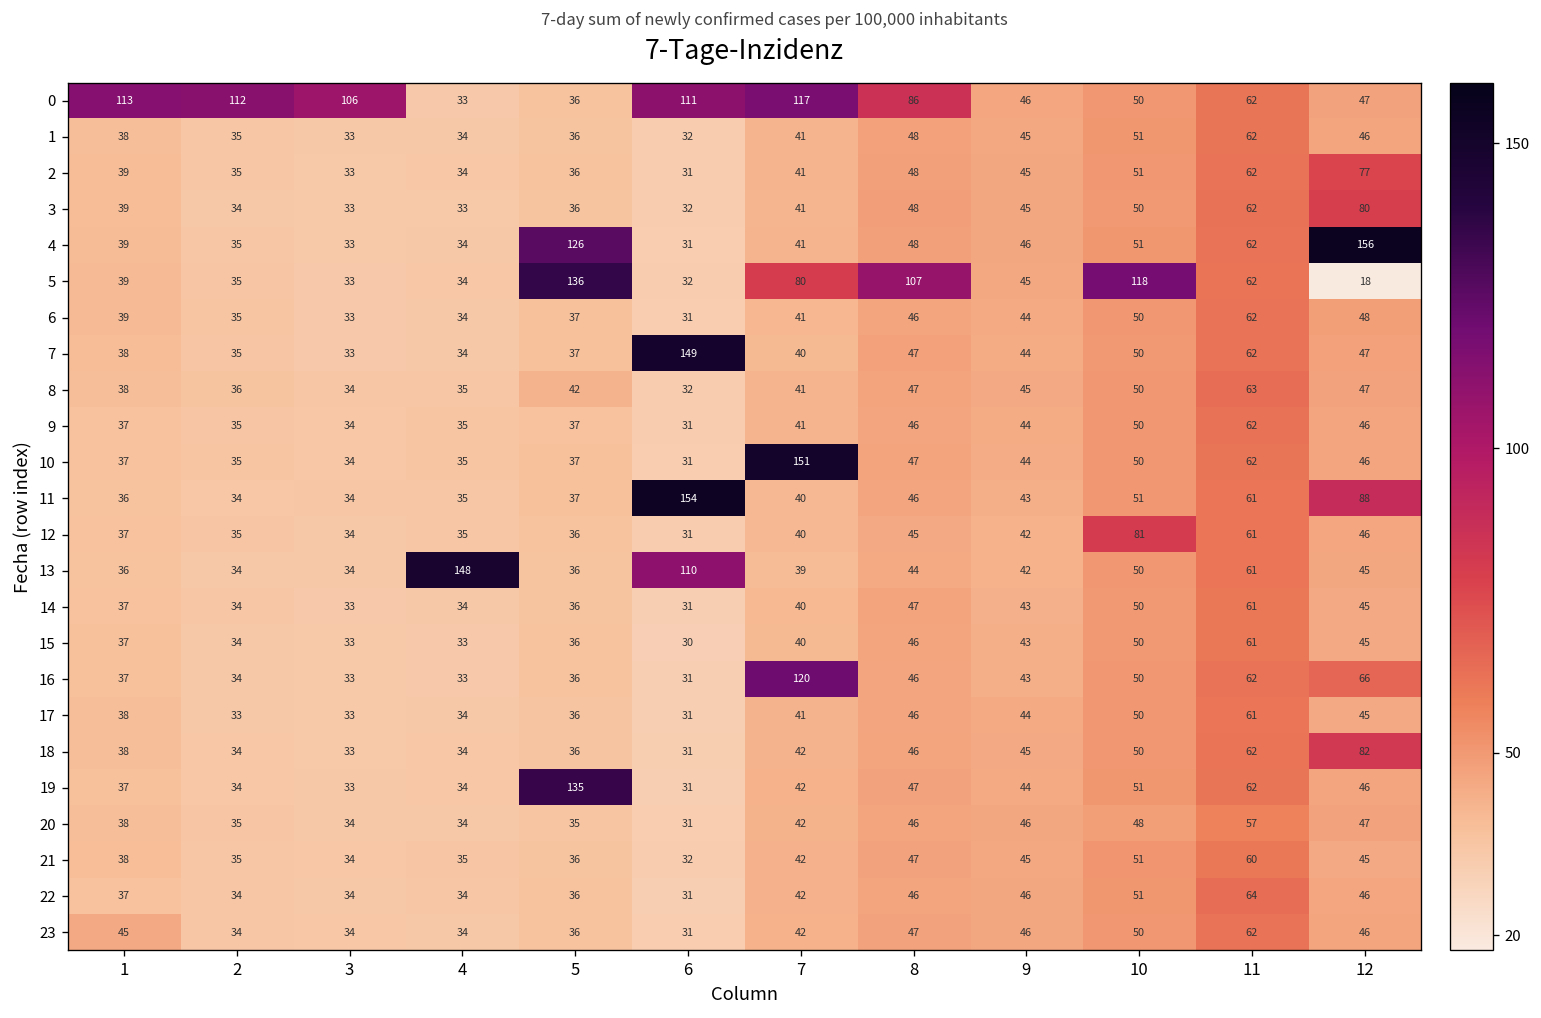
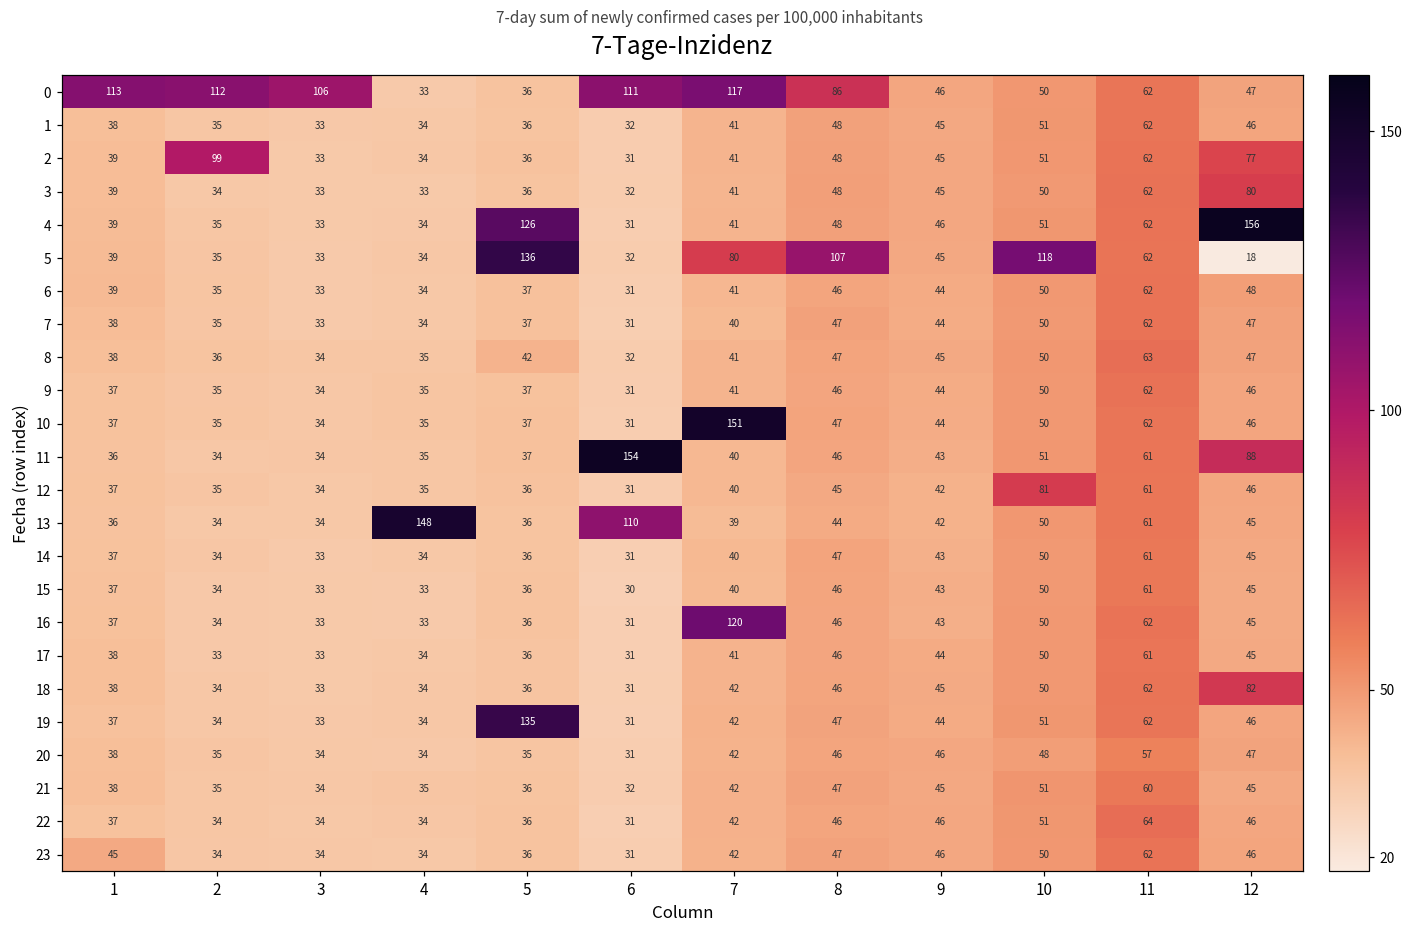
2, 2: 35 -> 99
7, 6: 149 -> 31
16, 12: 66 -> 45
